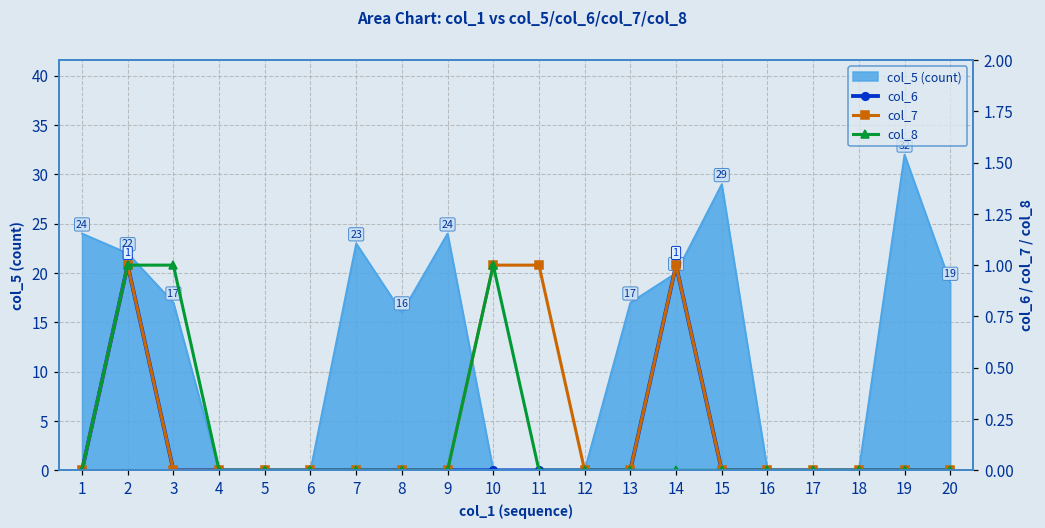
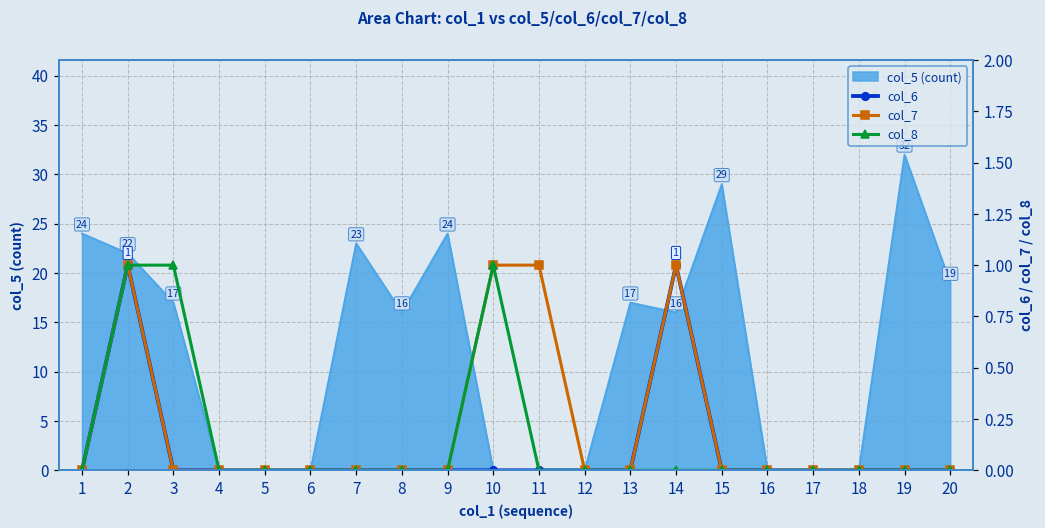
col_5 (count), 14: 20 -> 16
